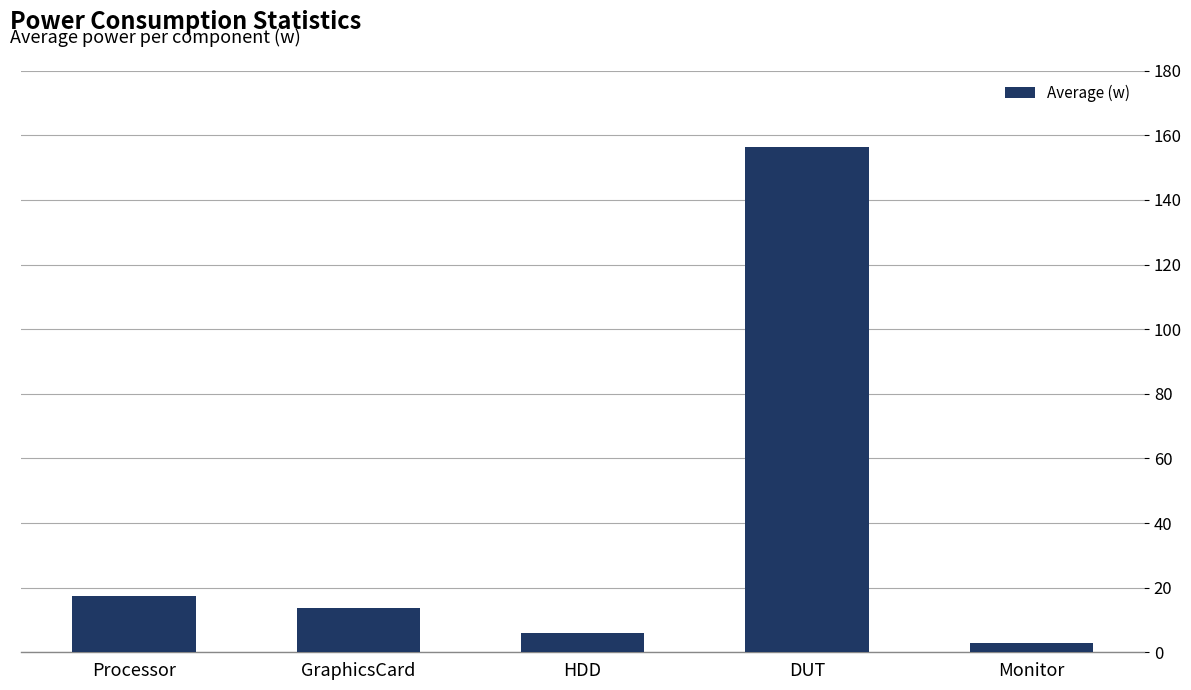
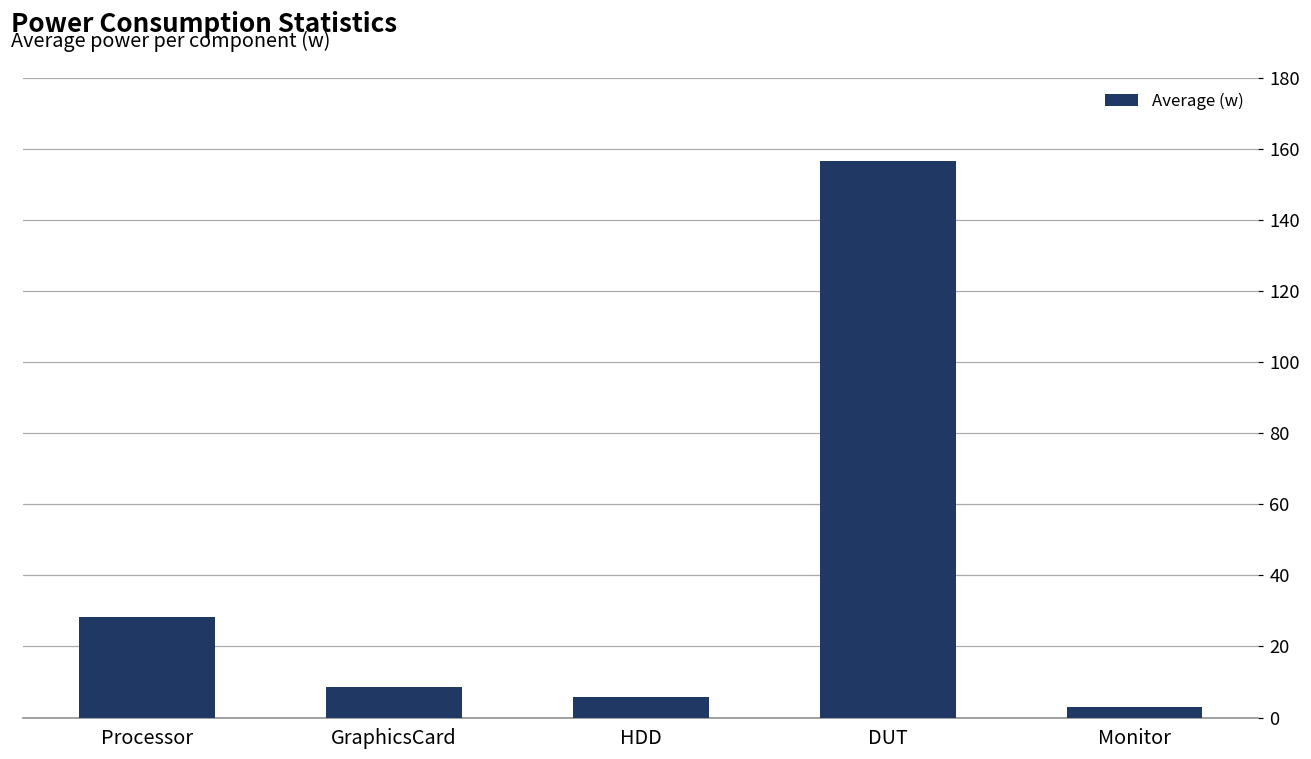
Processor: 17 -> 28
GraphicsCard: 14 -> 9
